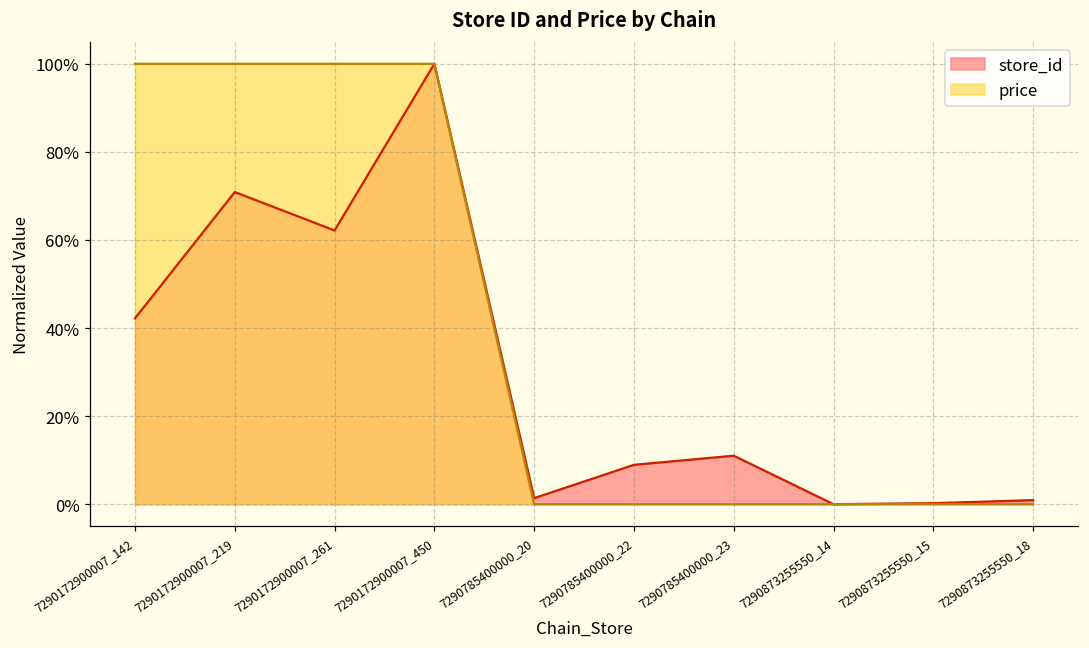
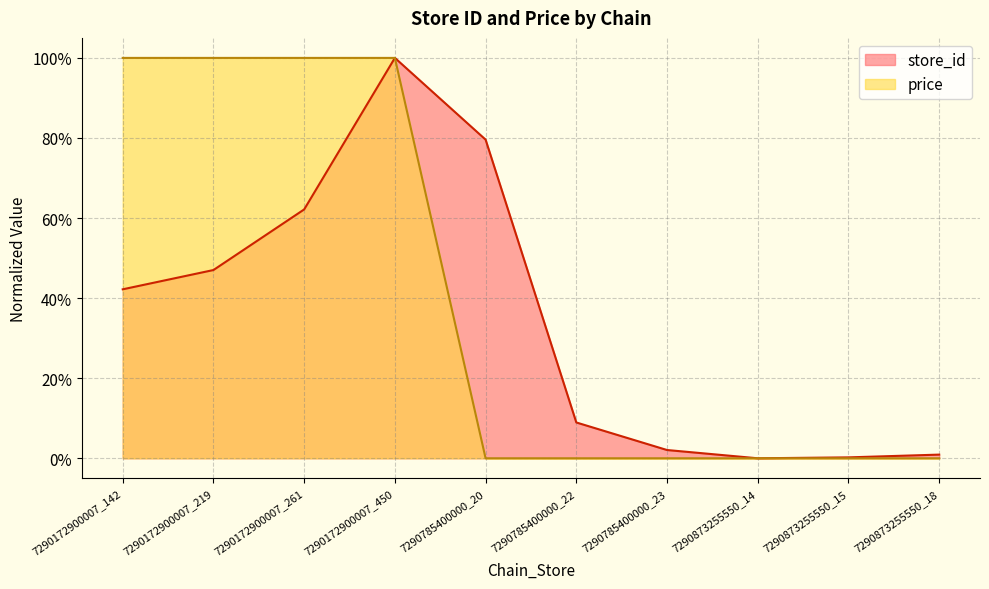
store_id, 7290172900007_219: 71% -> 47%
store_id, 7290785400000_20: 1% -> 80%
store_id, 7290785400000_23: 11% -> 2%
